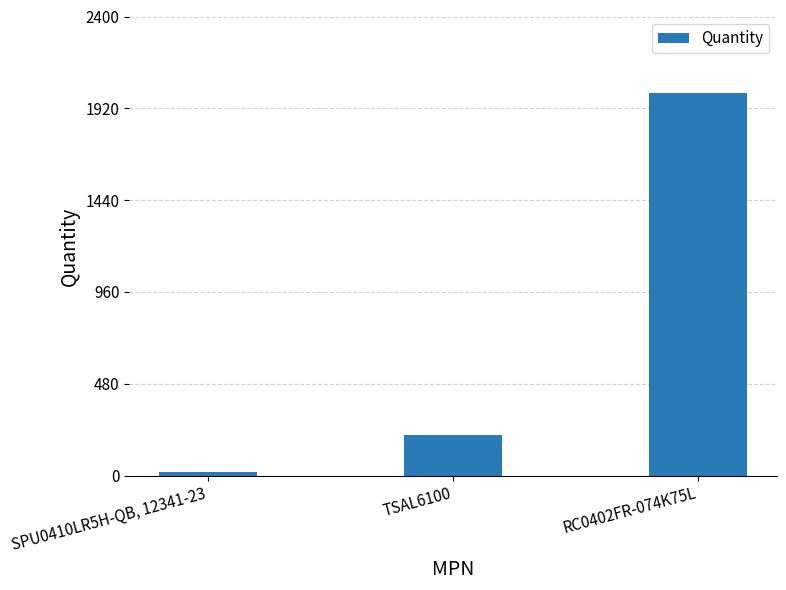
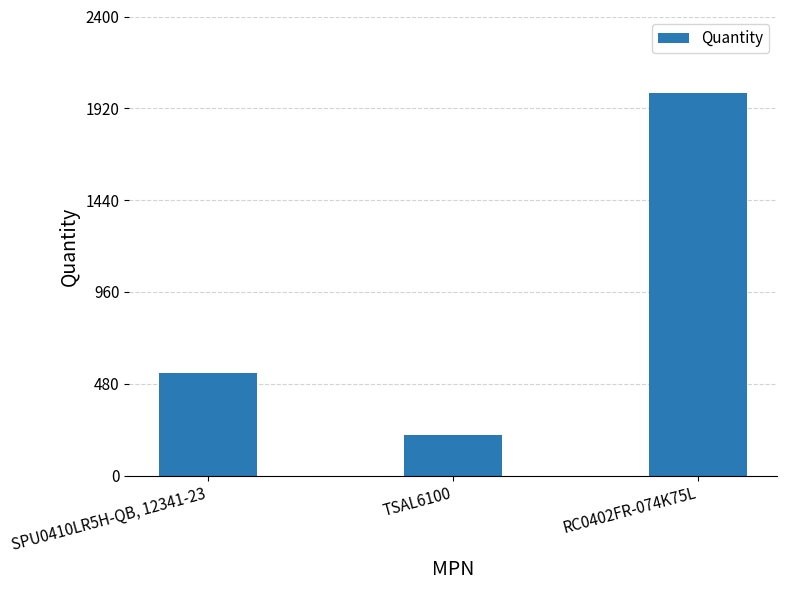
SPU0410LR5H-QB, 12341-23: 20 -> 540
